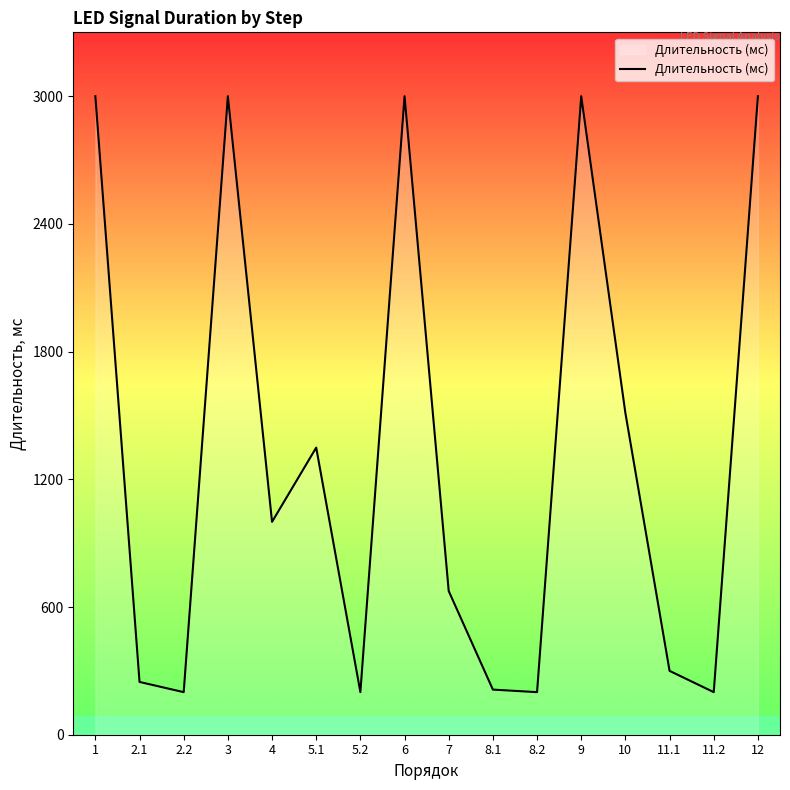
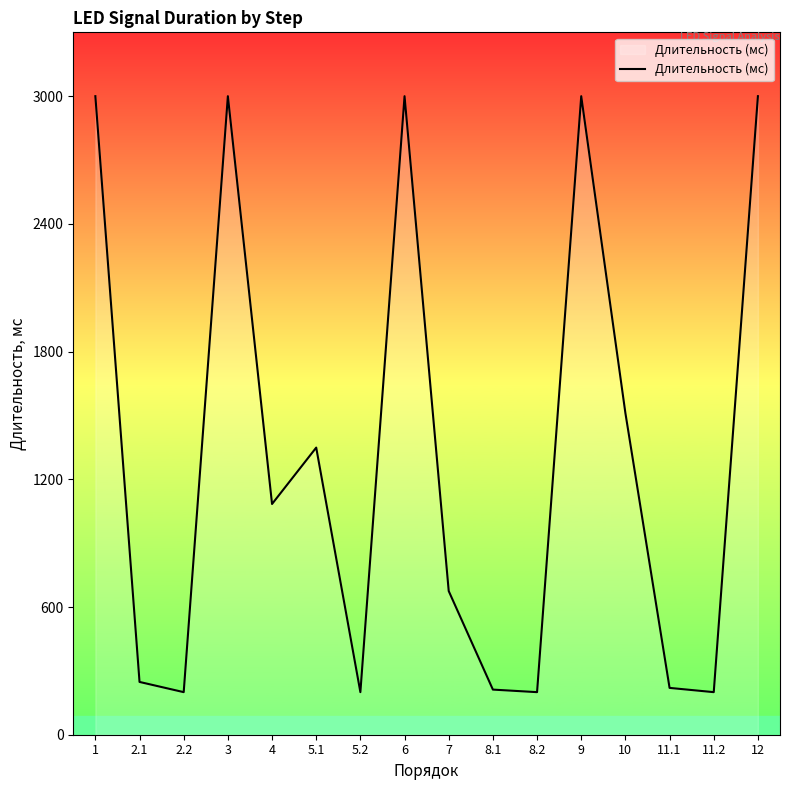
4: 1000 -> 1080
11.1: 300 -> 220
